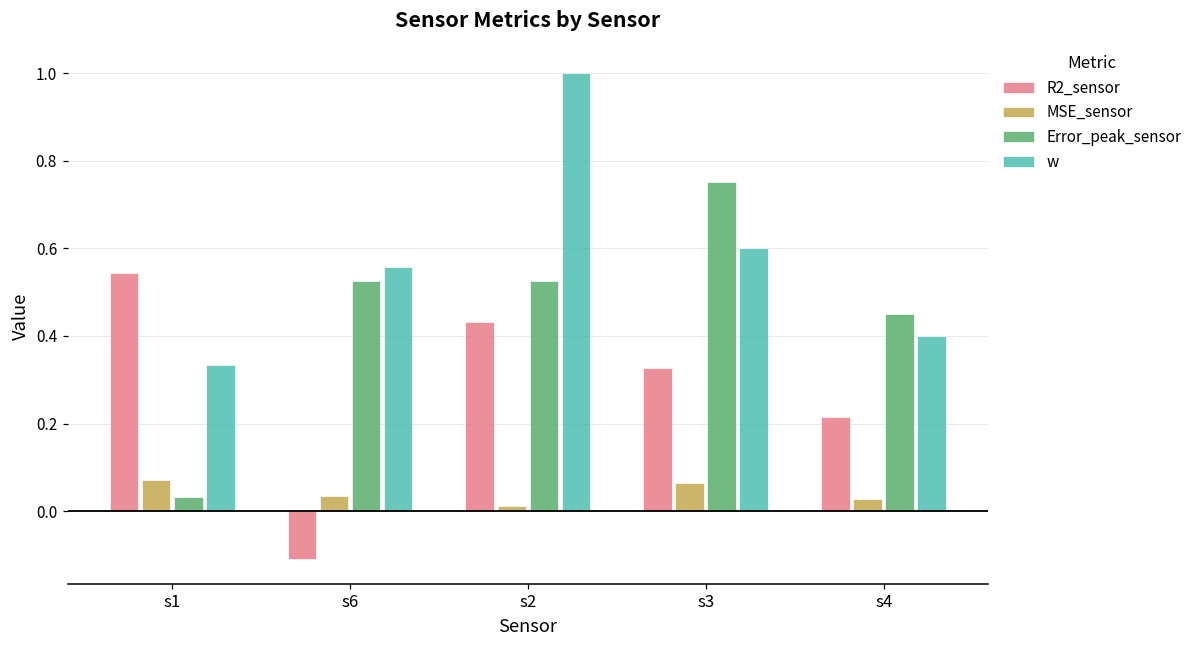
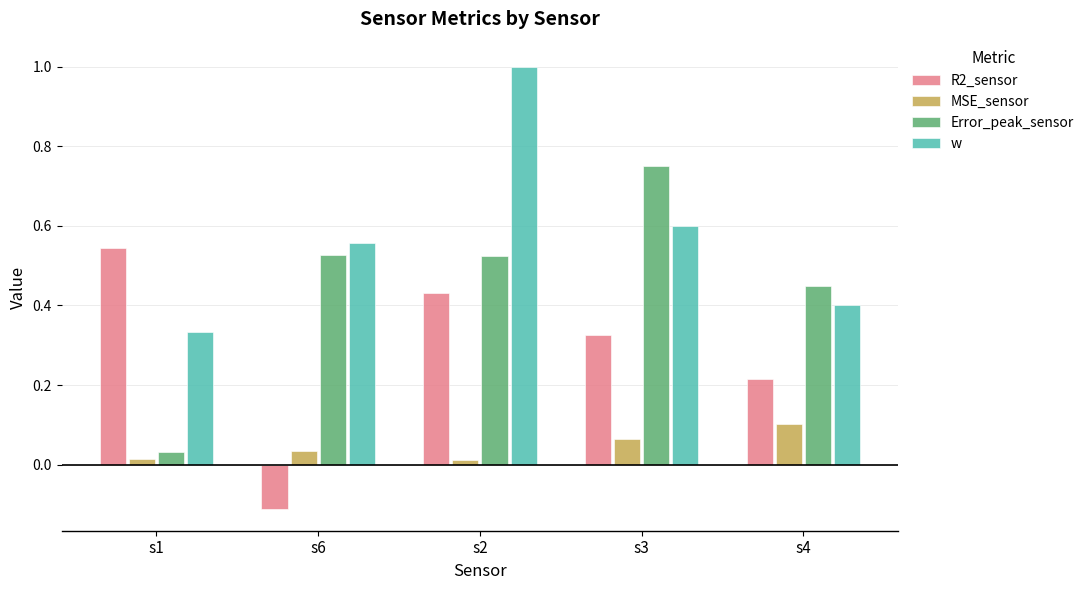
MSE_sensor, s1: 0.07 -> 0.01
MSE_sensor, s4: 0.03 -> 0.10
